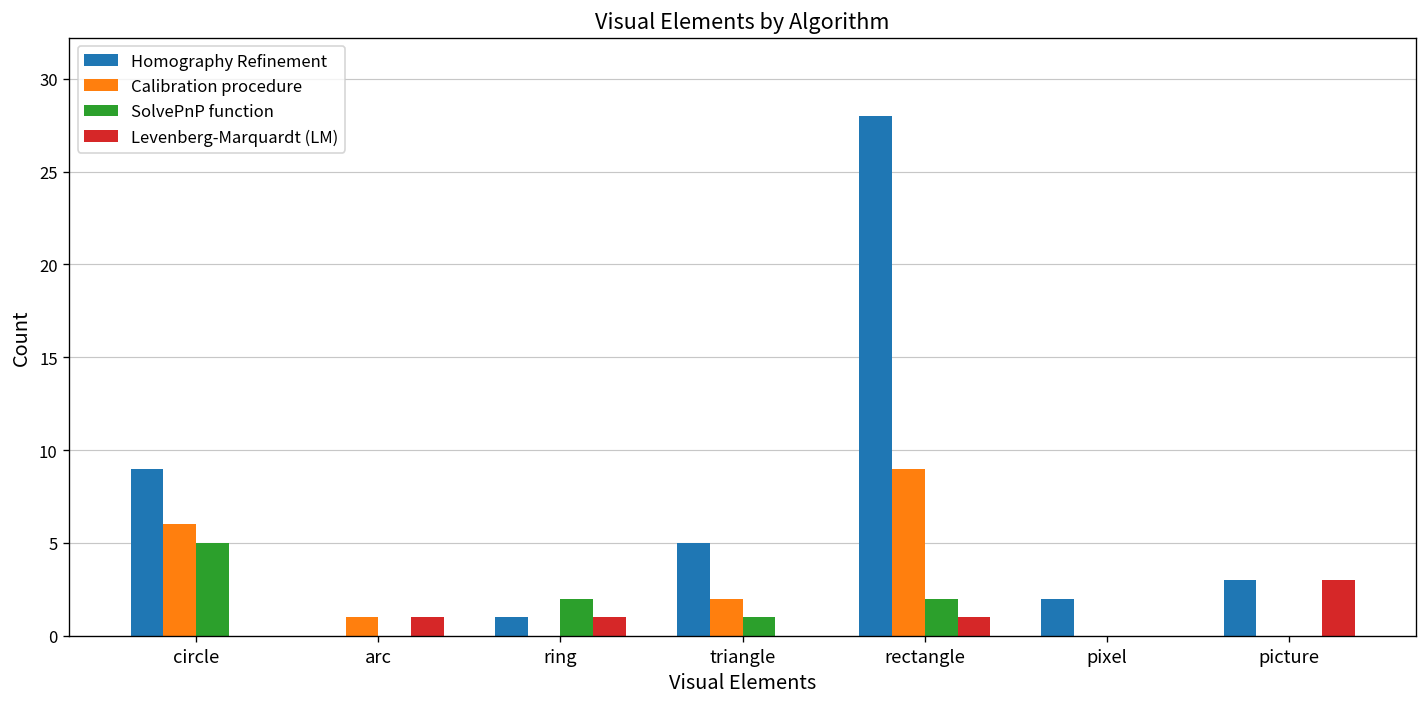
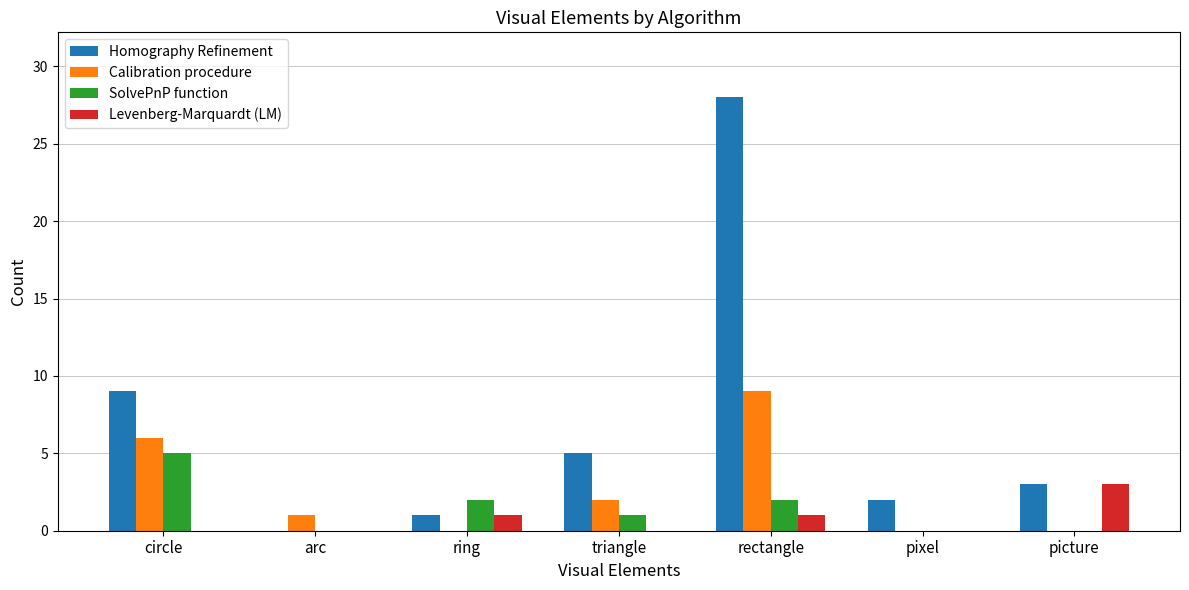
Levenberg-Marquardt (LM), arc: 1 -> 0
